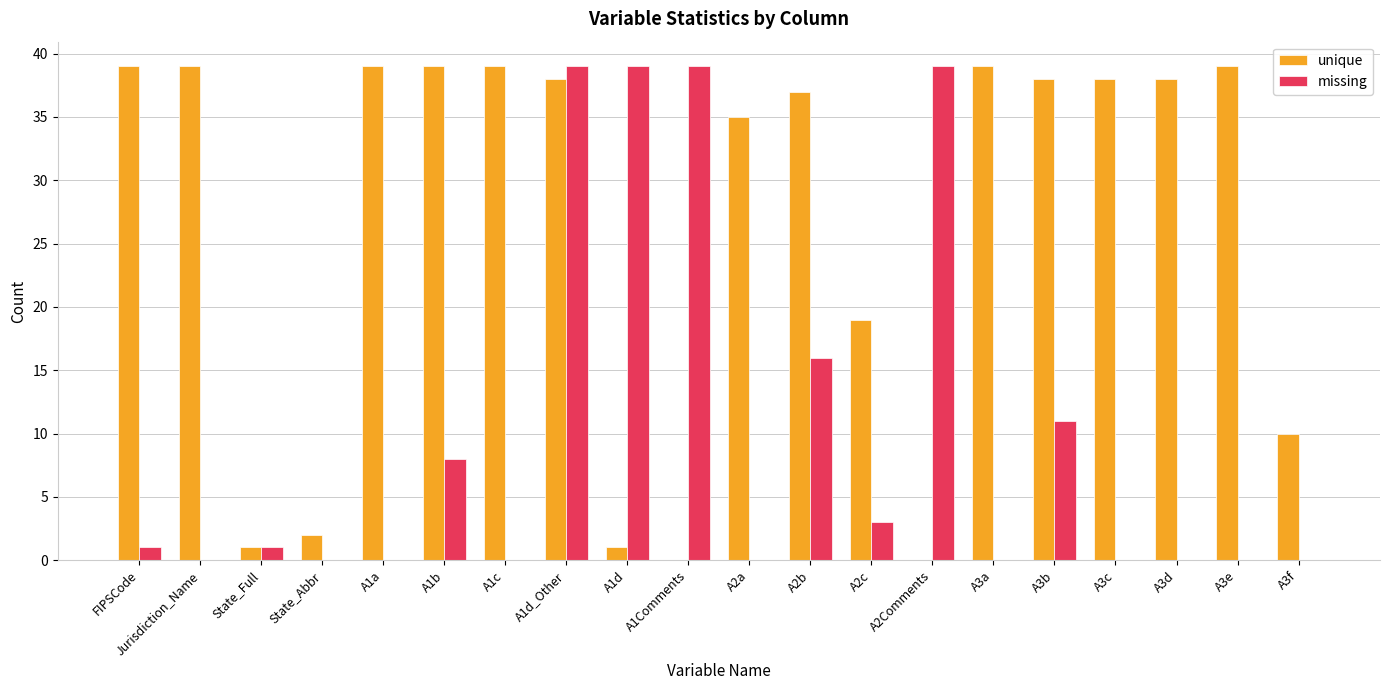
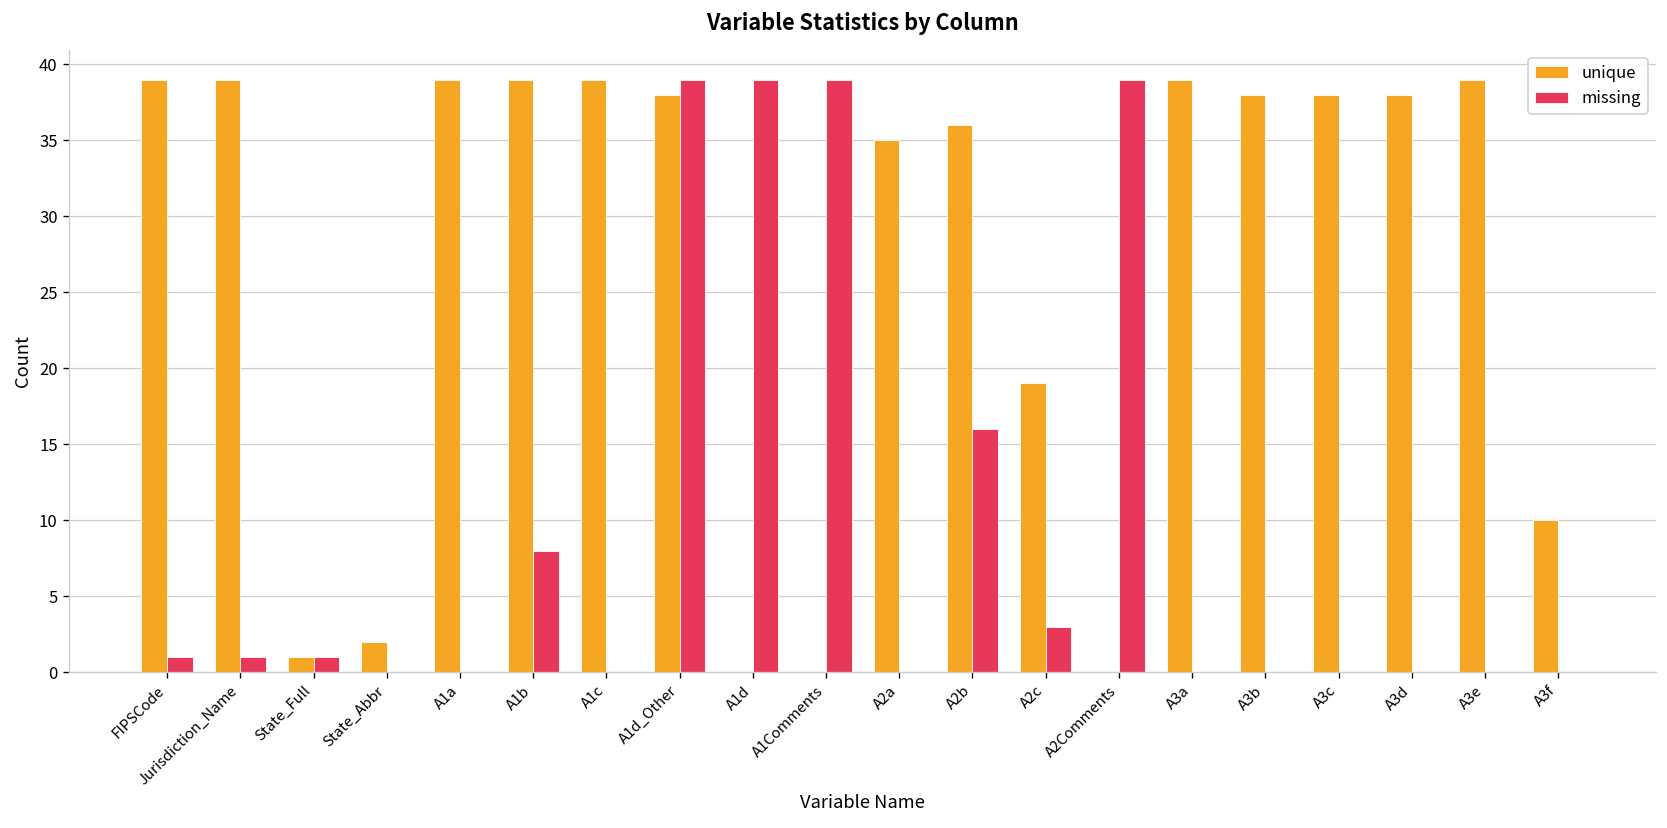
missing, Jurisdiction_Name: 0 -> 1
unique, A1d: 1 -> 0
unique, A2b: 37 -> 36
missing, A3b: 11 -> 0
